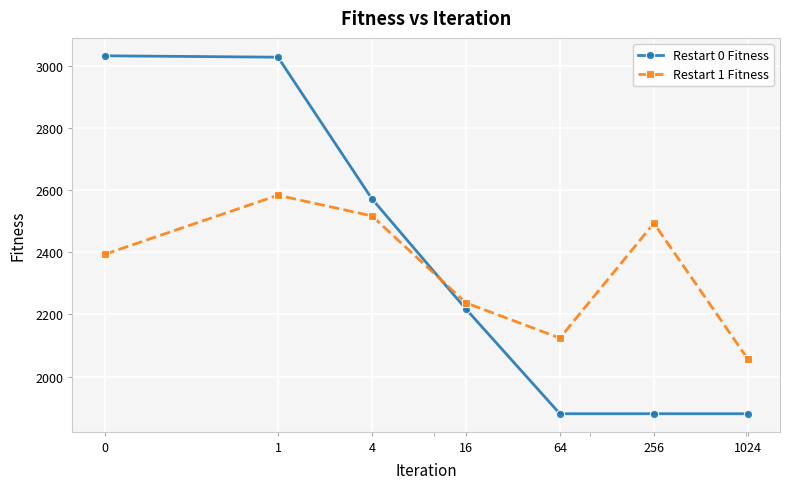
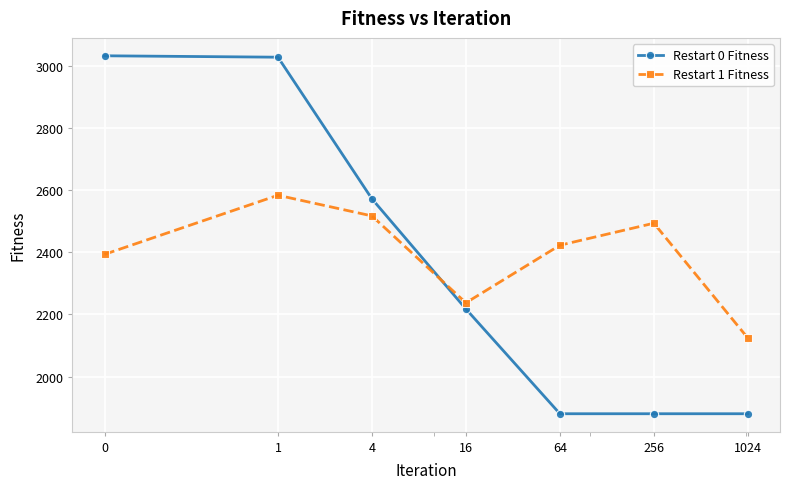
Restart 1 Fitness, 64: 2120 -> 2420
Restart 1 Fitness, 1024: 2060 -> 2120
